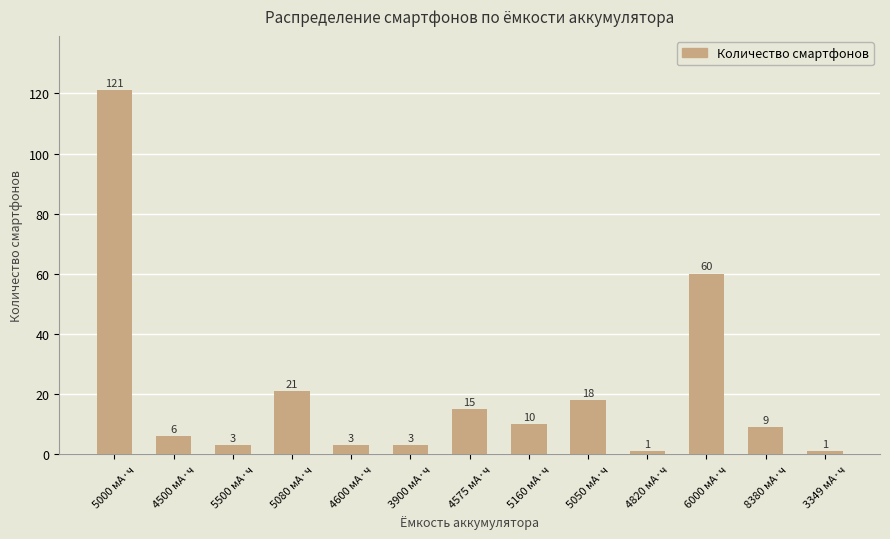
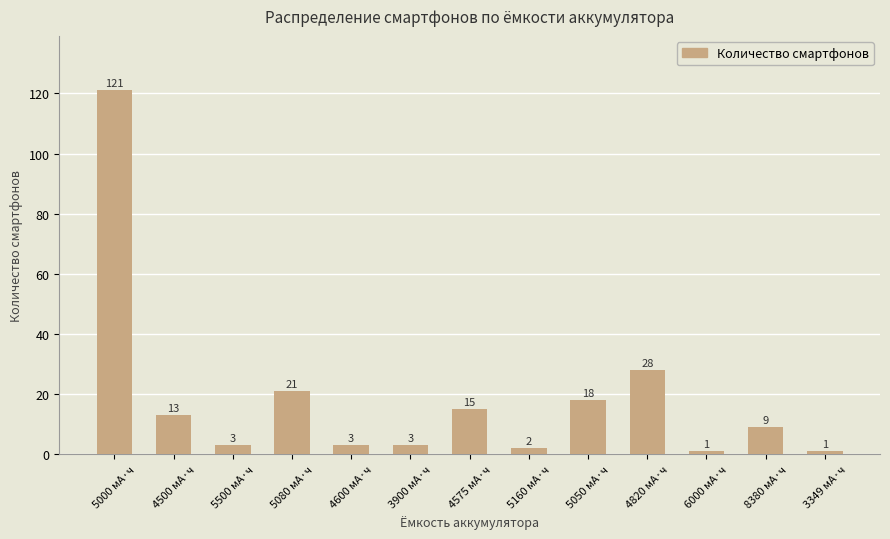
4500 мА·ч: 6 -> 13
5160 мА·ч: 10 -> 2
4820 мА·ч: 1 -> 28
6000 мА·ч: 60 -> 1
